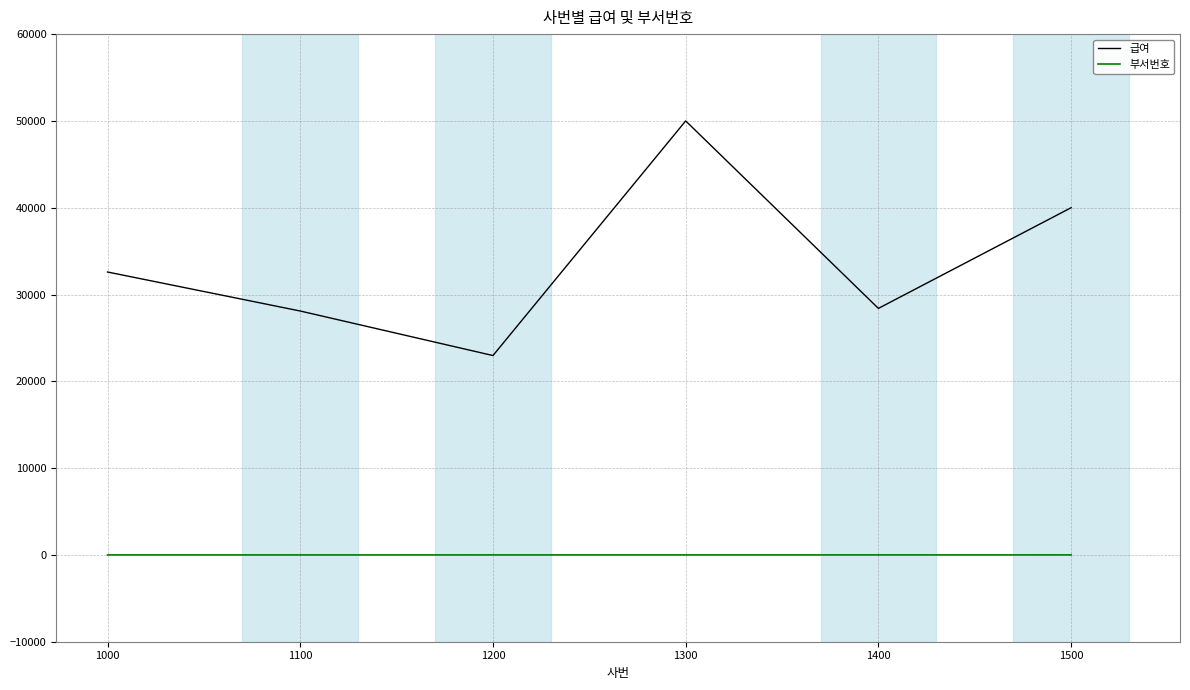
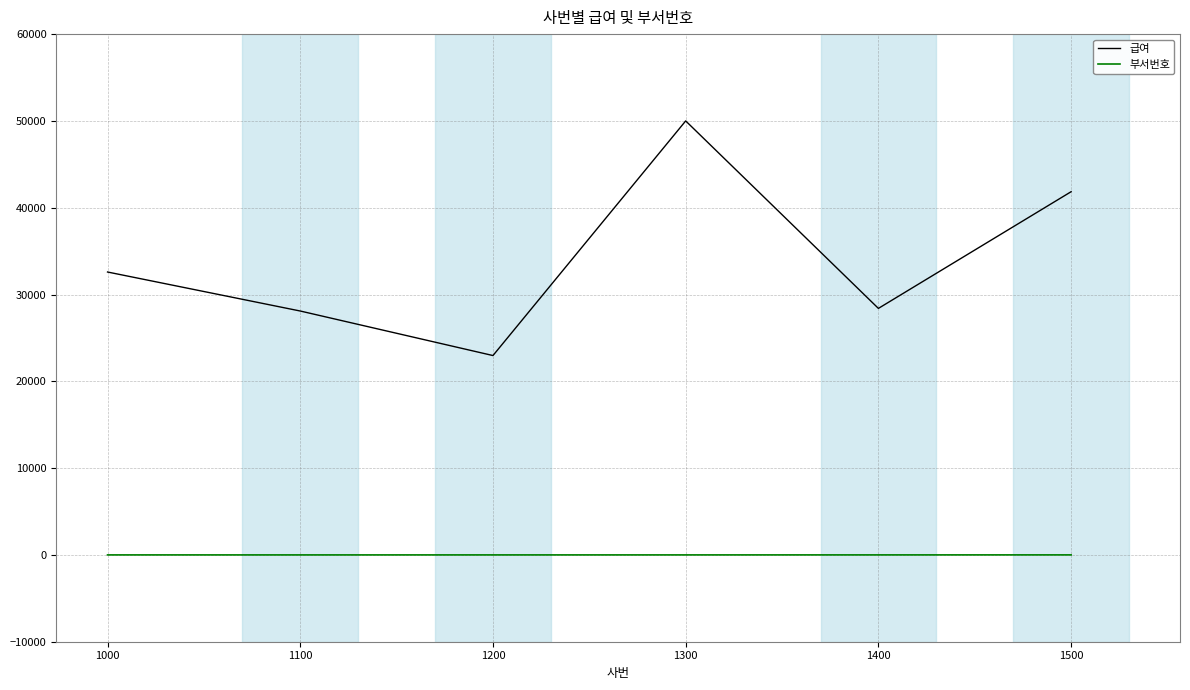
급여, 1500: 40000 -> 42000
